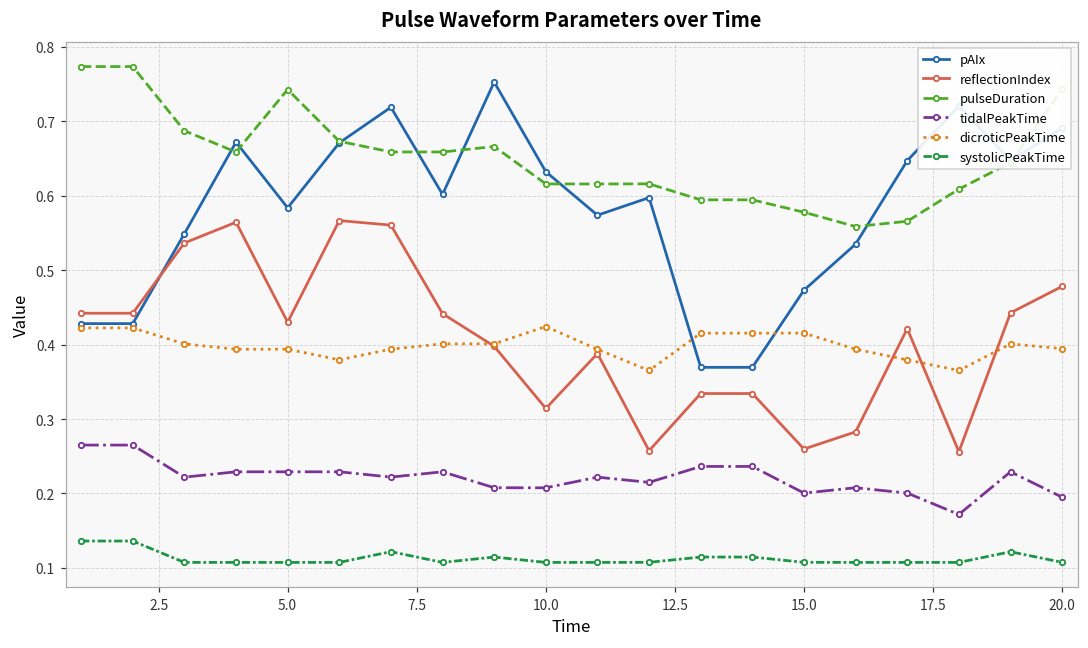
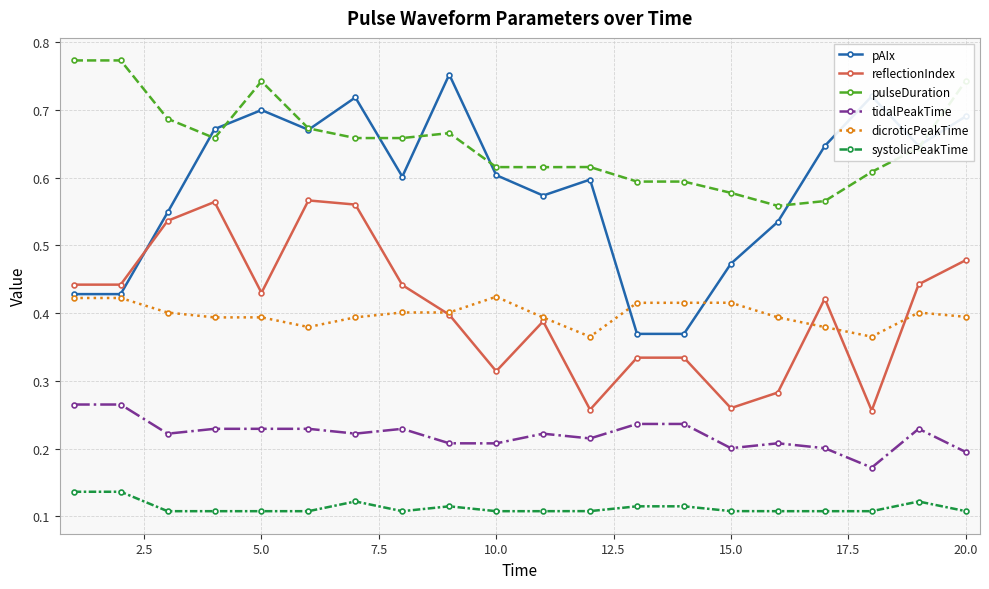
pAIx, 5.0: 0.58 -> 0.70
pAIx, 10.0: 0.63 -> 0.60
